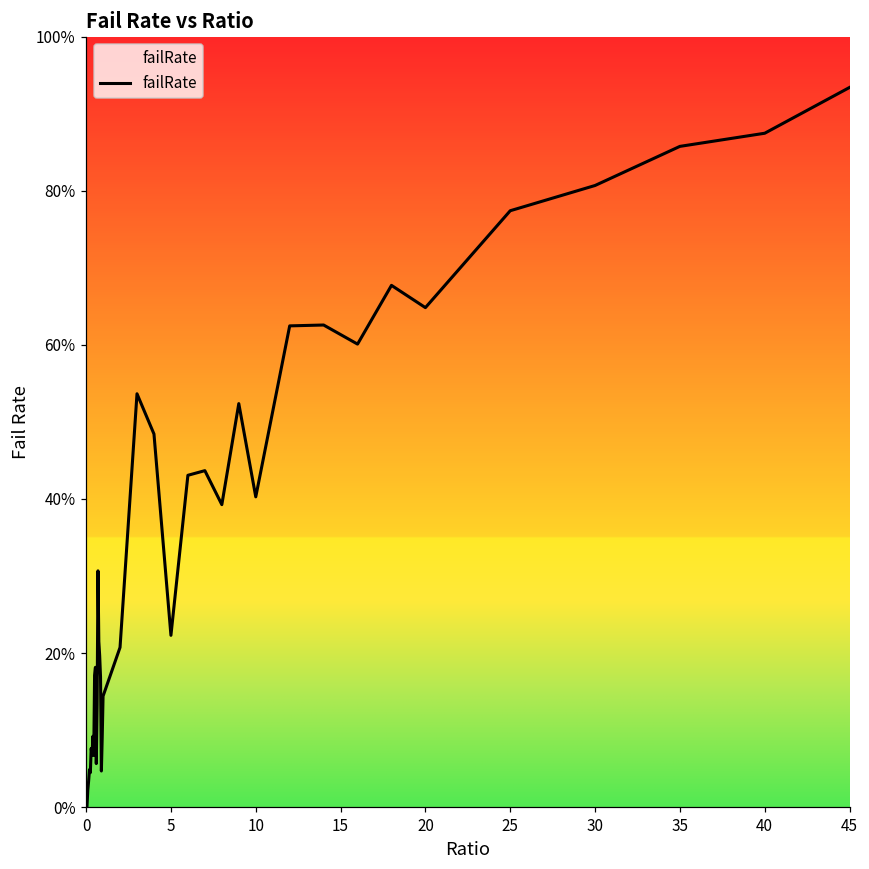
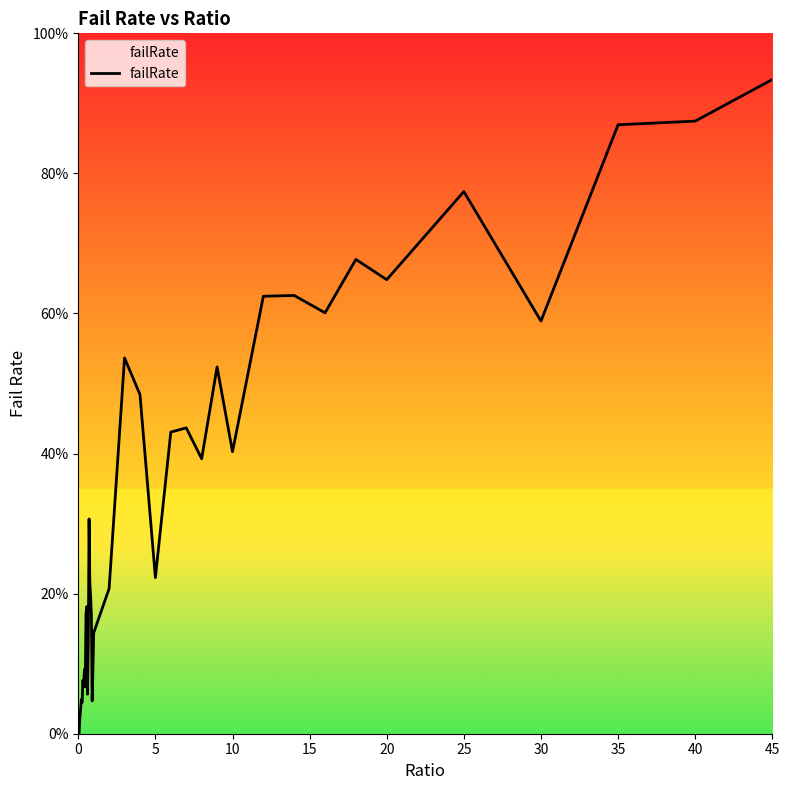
30: 81% -> 59%
35: 86% -> 87%
